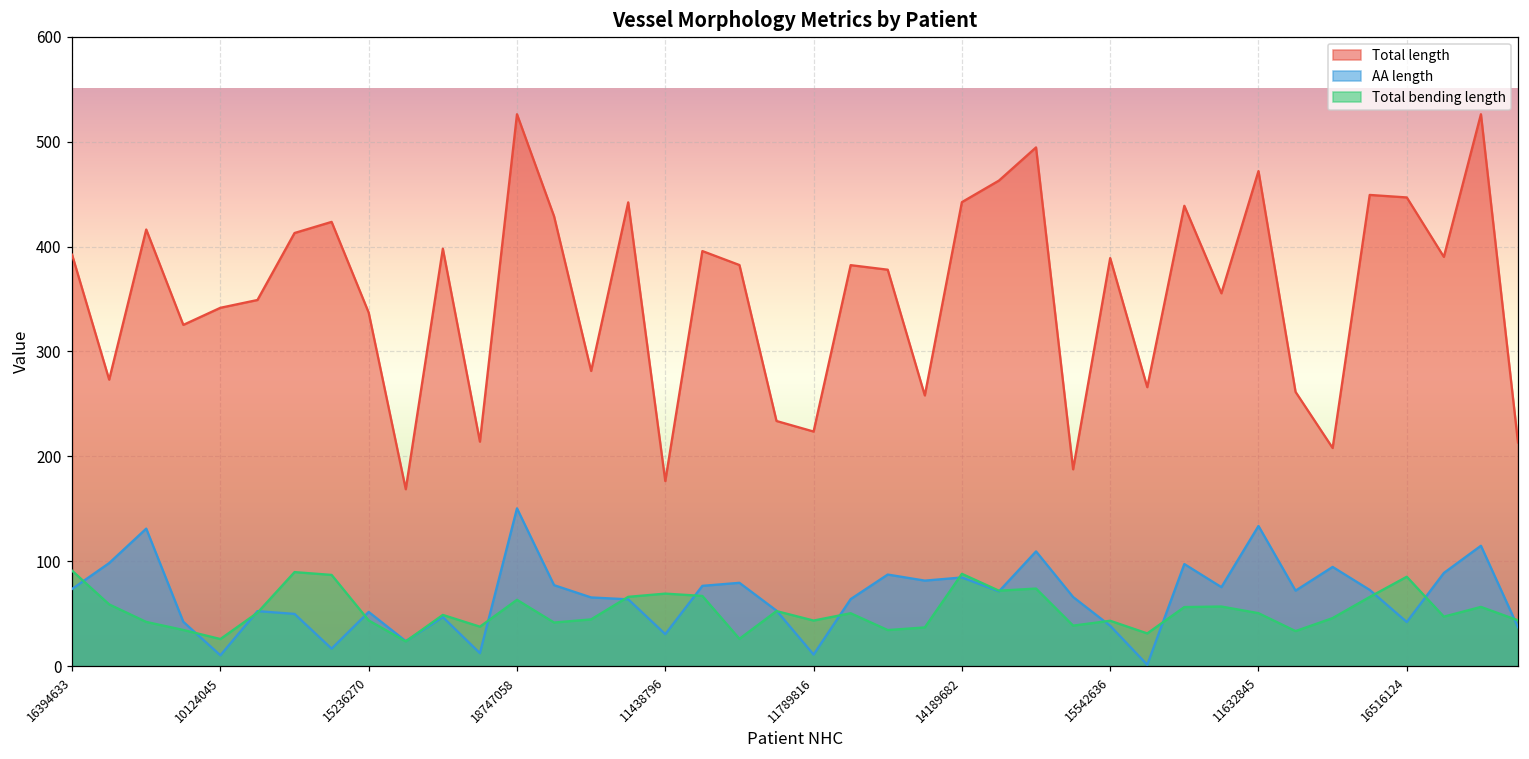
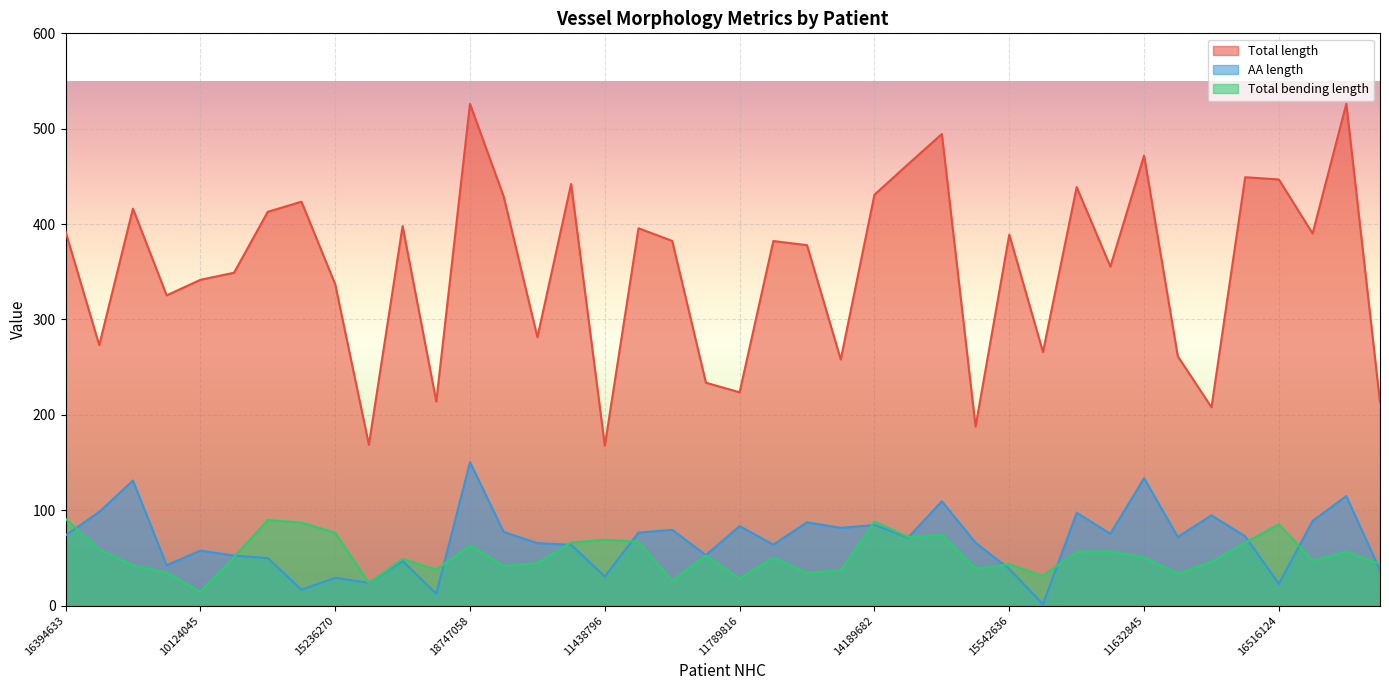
AA length, 10124045: 10 -> 60
Total bending length, 10124045: 30 -> 10
AA length, 15236270: 50 -> 30
Total bending length, 15236270: 40 -> 80
Total length, 11438796: 180 -> 170
AA length, 11789816: 10 -> 80
Total bending length, 11789816: 40 -> 30
Total length, 14189682: 440 -> 430
AA length, 16516124: 40 -> 20
